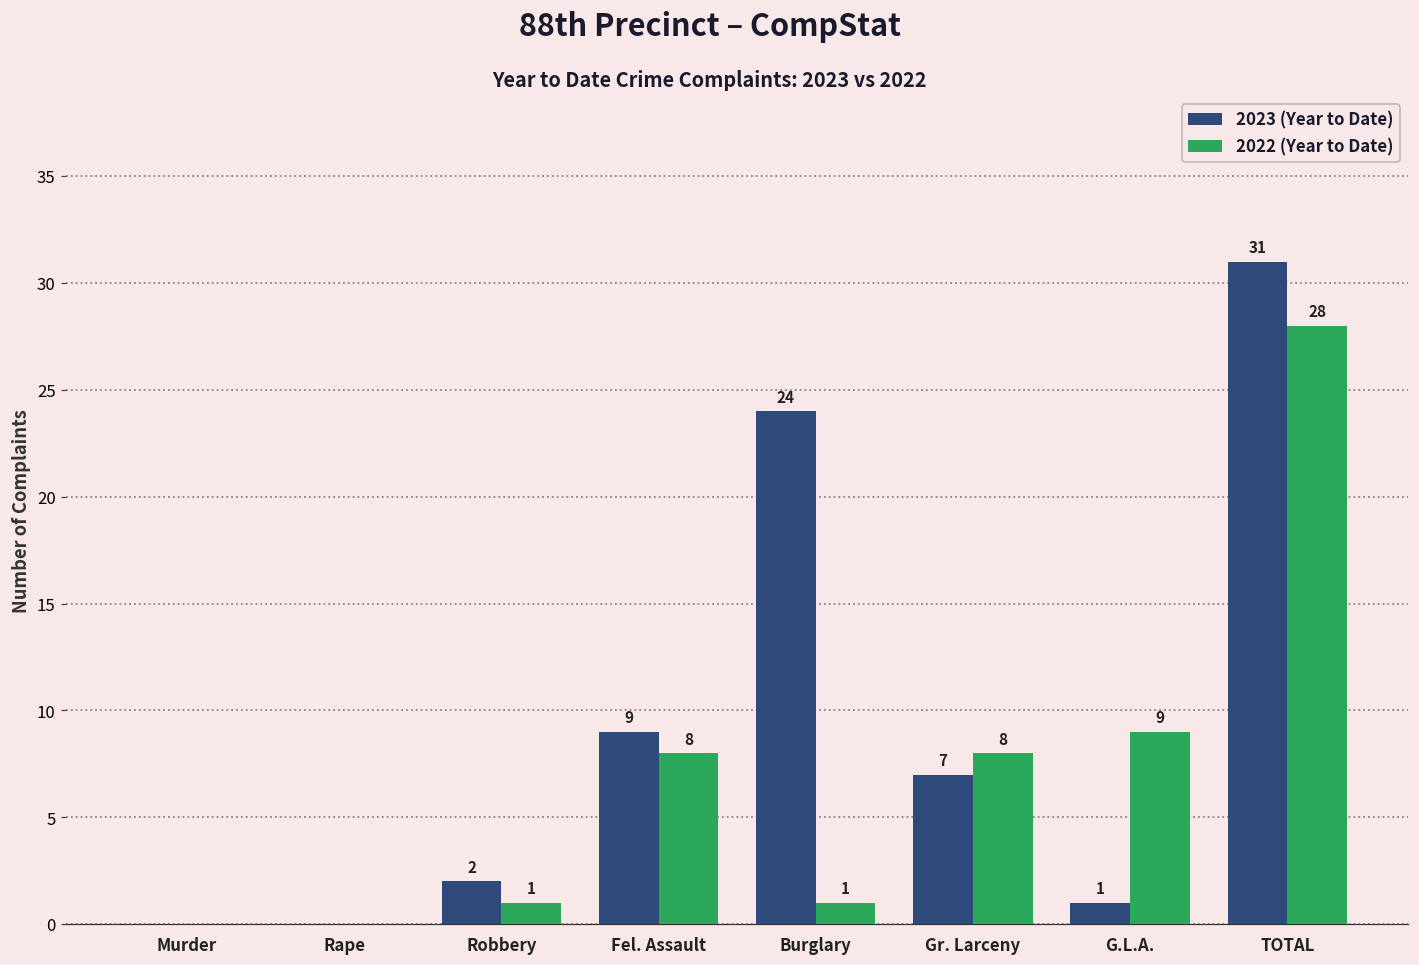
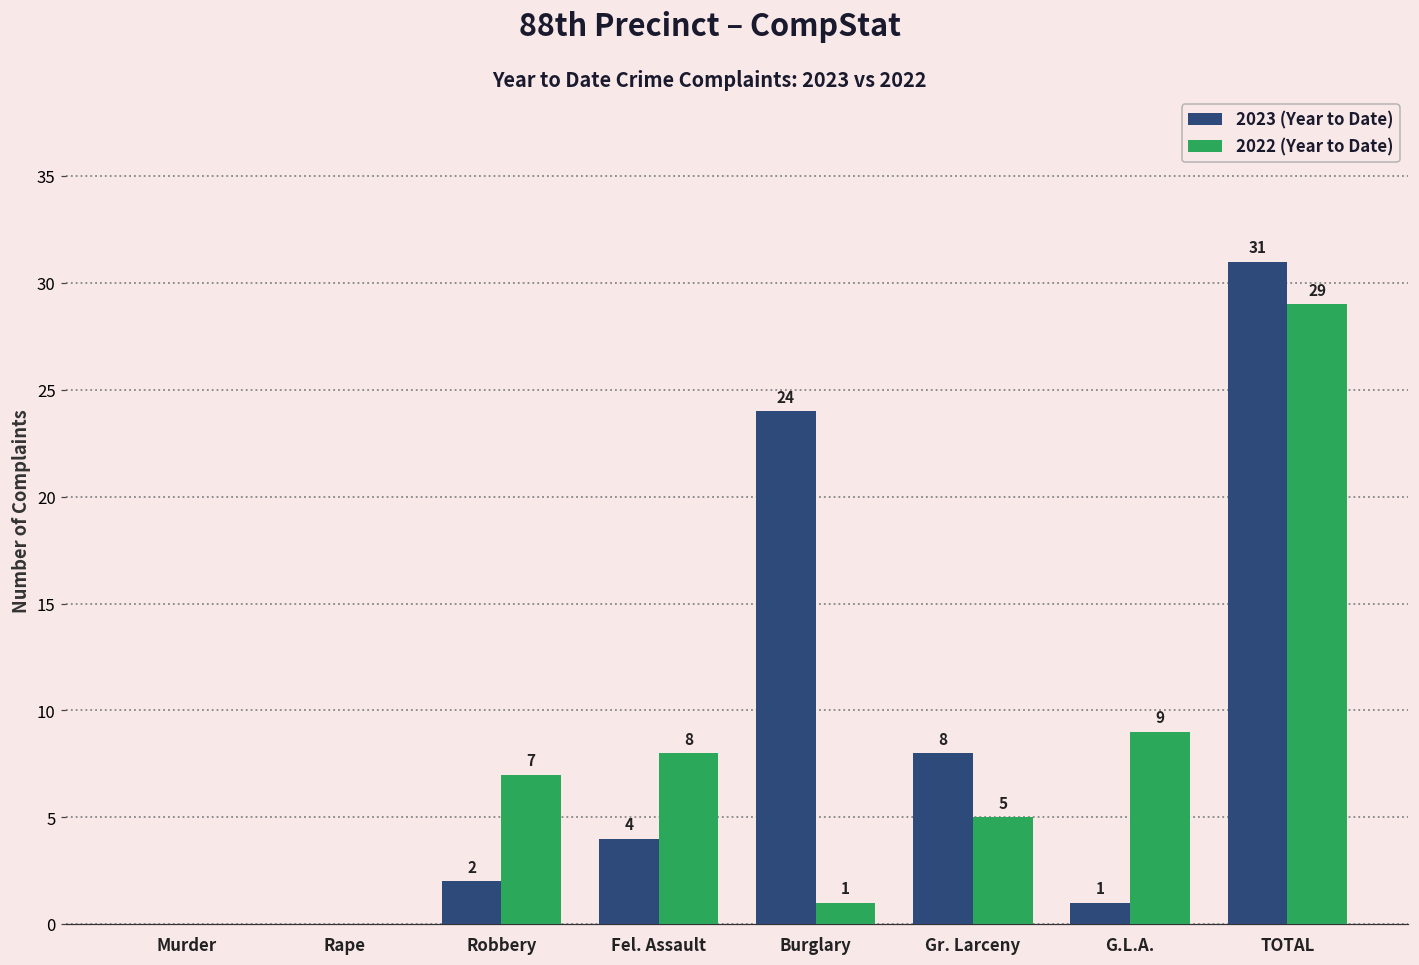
2022 (Year to Date), Robbery: 1 -> 7
2023 (Year to Date), Fel. Assault: 9 -> 4
2023 (Year to Date), Gr. Larceny: 7 -> 8
2022 (Year to Date), Gr. Larceny: 8 -> 5
2022 (Year to Date), TOTAL: 28 -> 29
